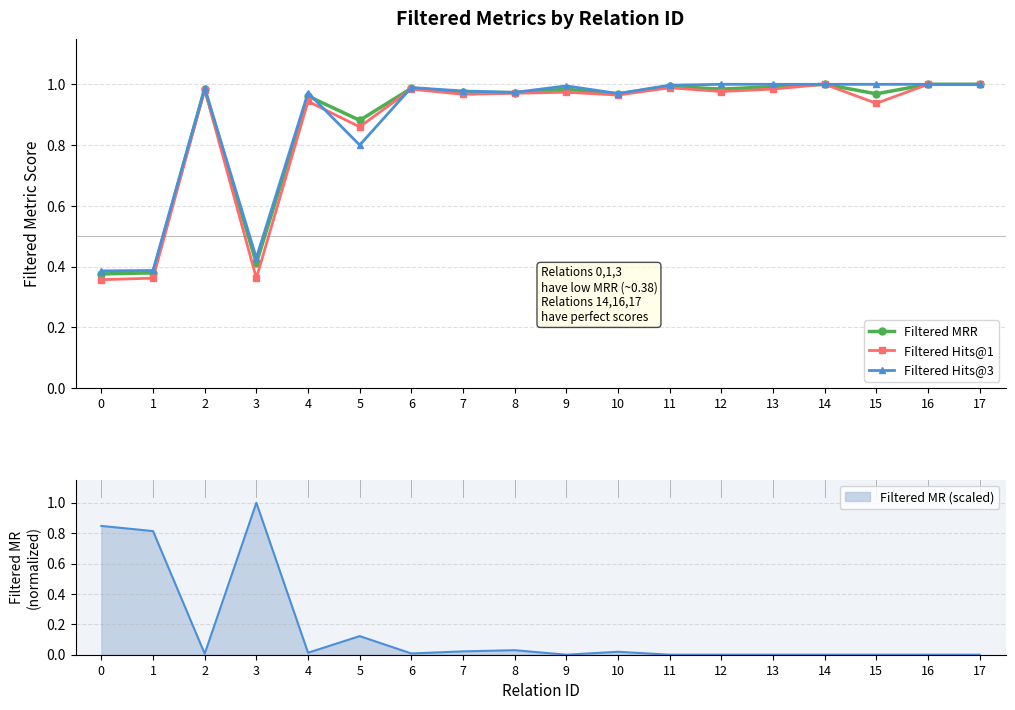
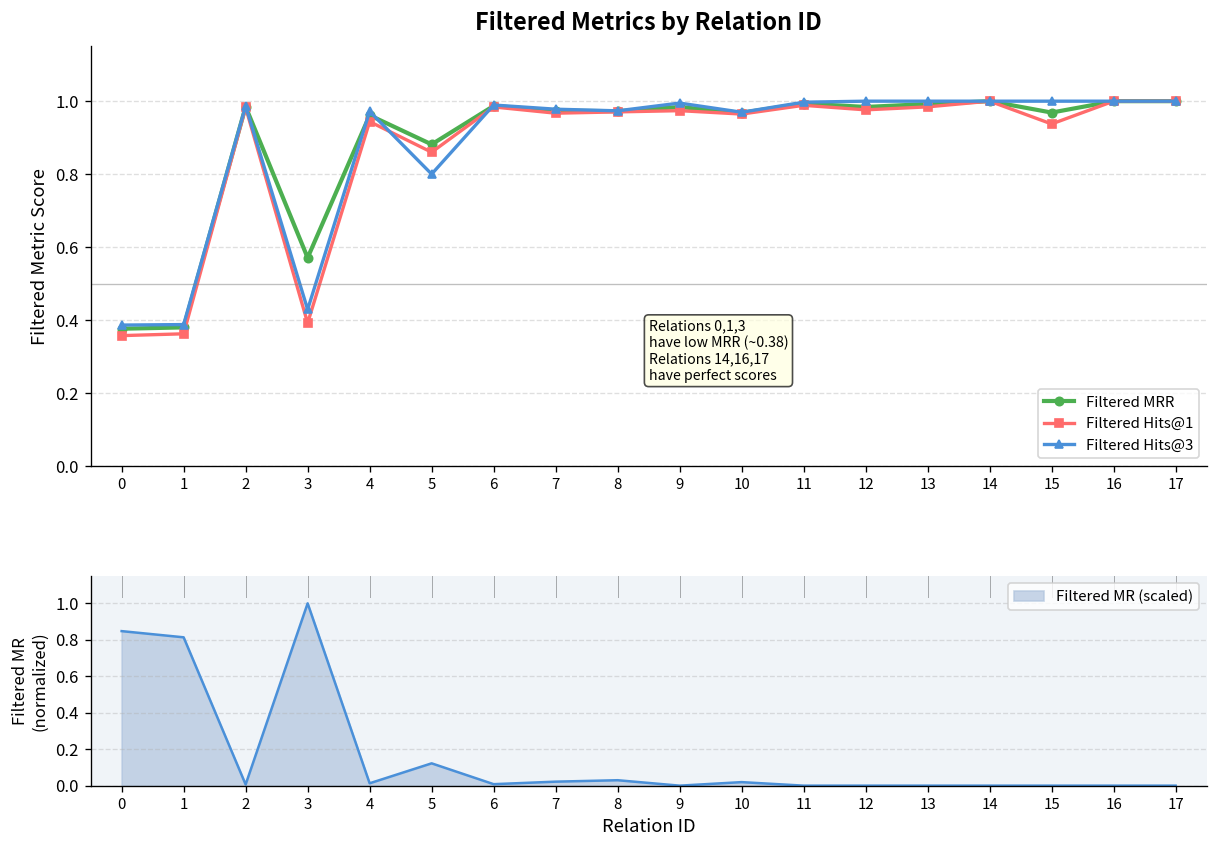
Filtered Metrics by Relation ID, Filtered MRR, 3: 0.41 -> 0.57
Filtered Metrics by Relation ID, Filtered Hits@1, 3: 0.36 -> 0.39
